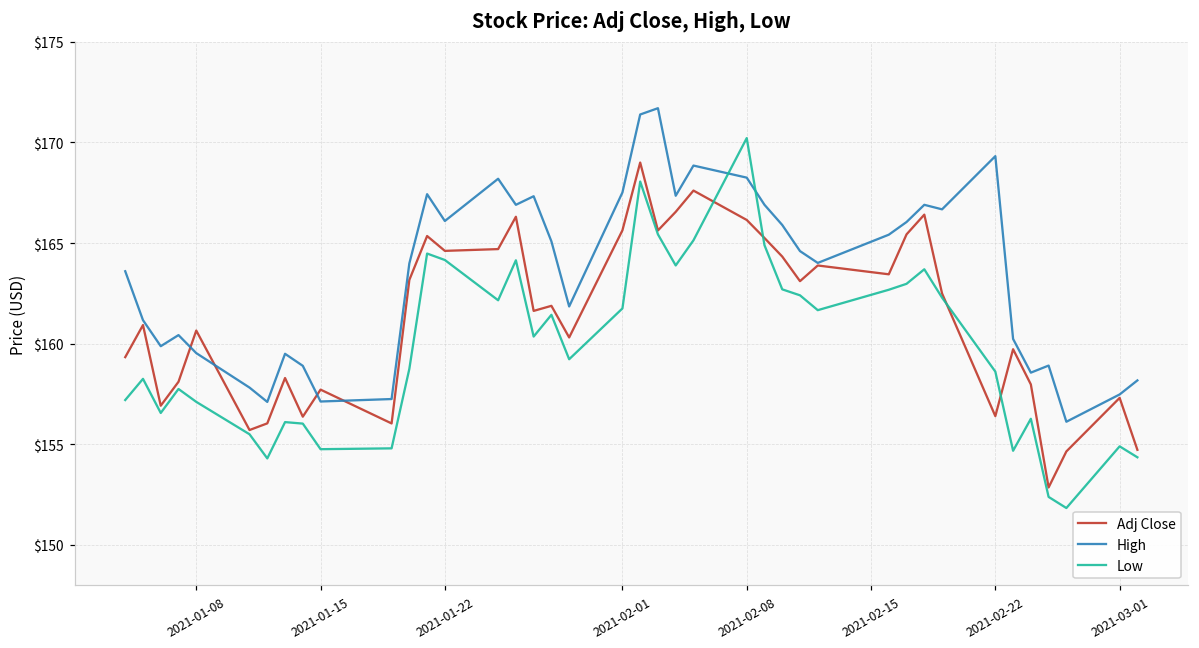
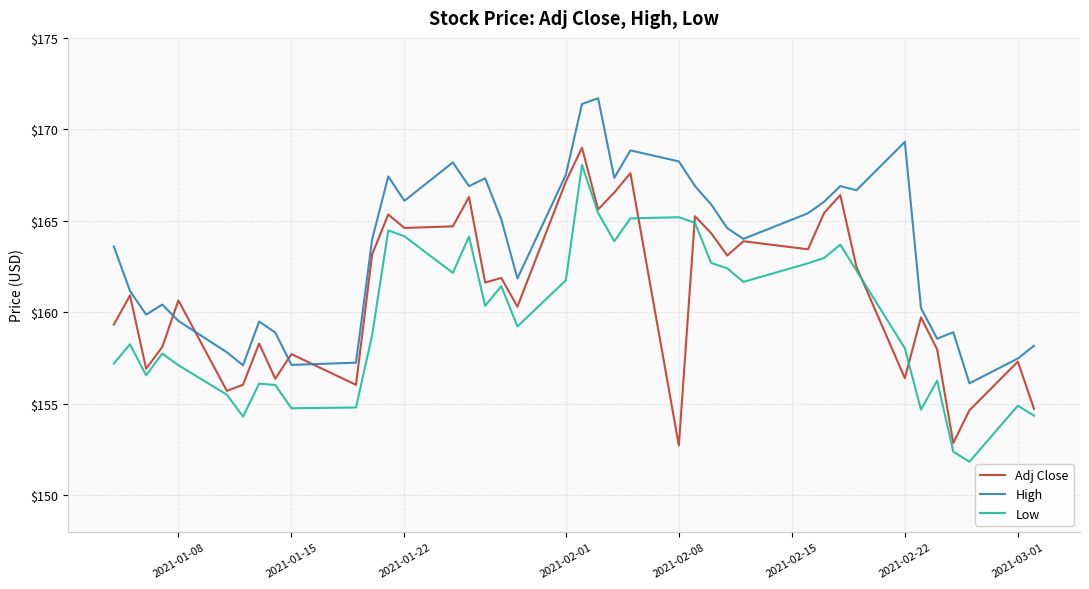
Adj Close, 2021-02-01: $165.6 -> $167.1
Adj Close, 2021-02-08: $166.1 -> $152.7
Low, 2021-02-08: $170.2 -> $165.2
Low, 2021-02-22: $158.6 -> $158.0
